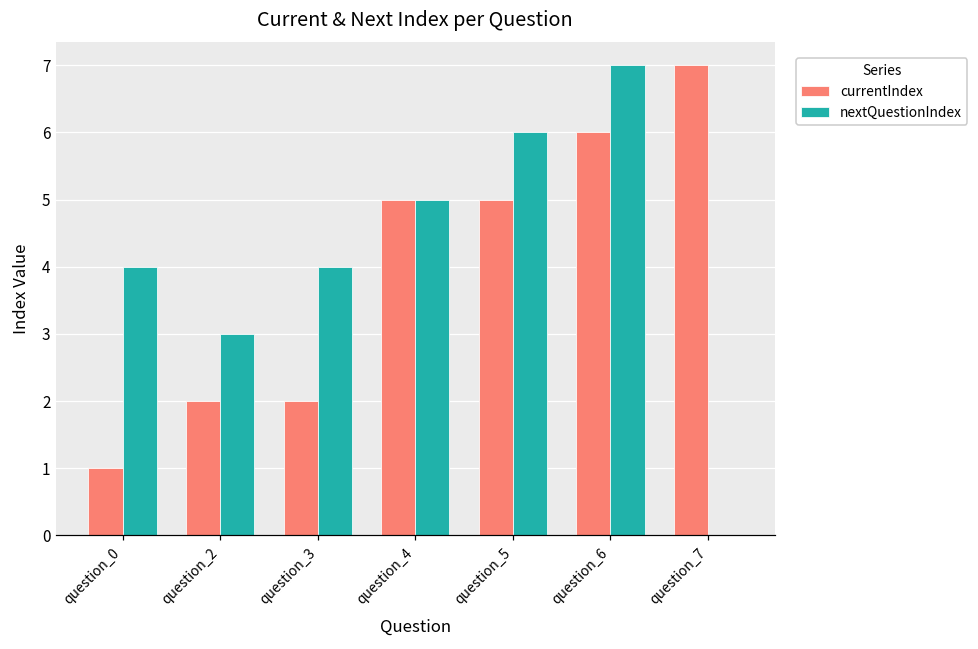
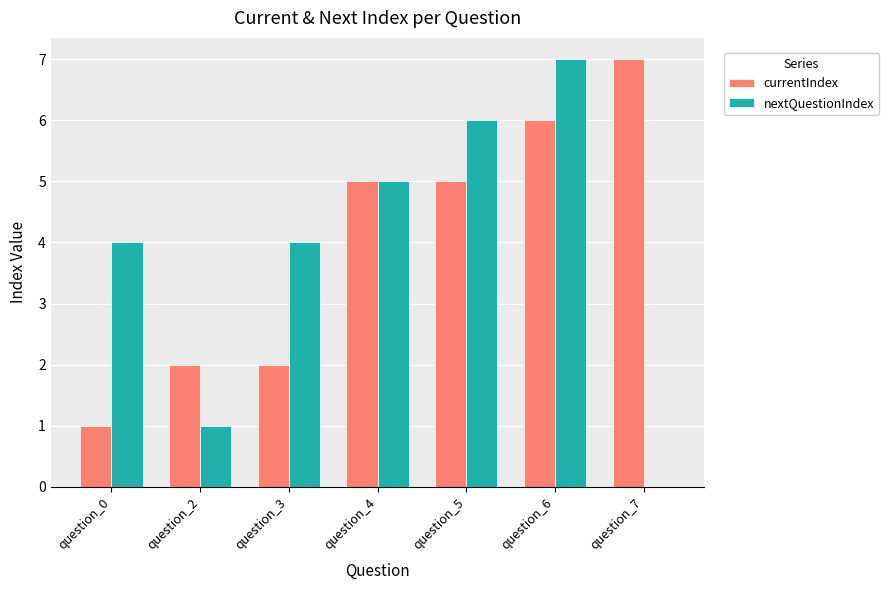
nextQuestionIndex, question_2: 3 -> 1
